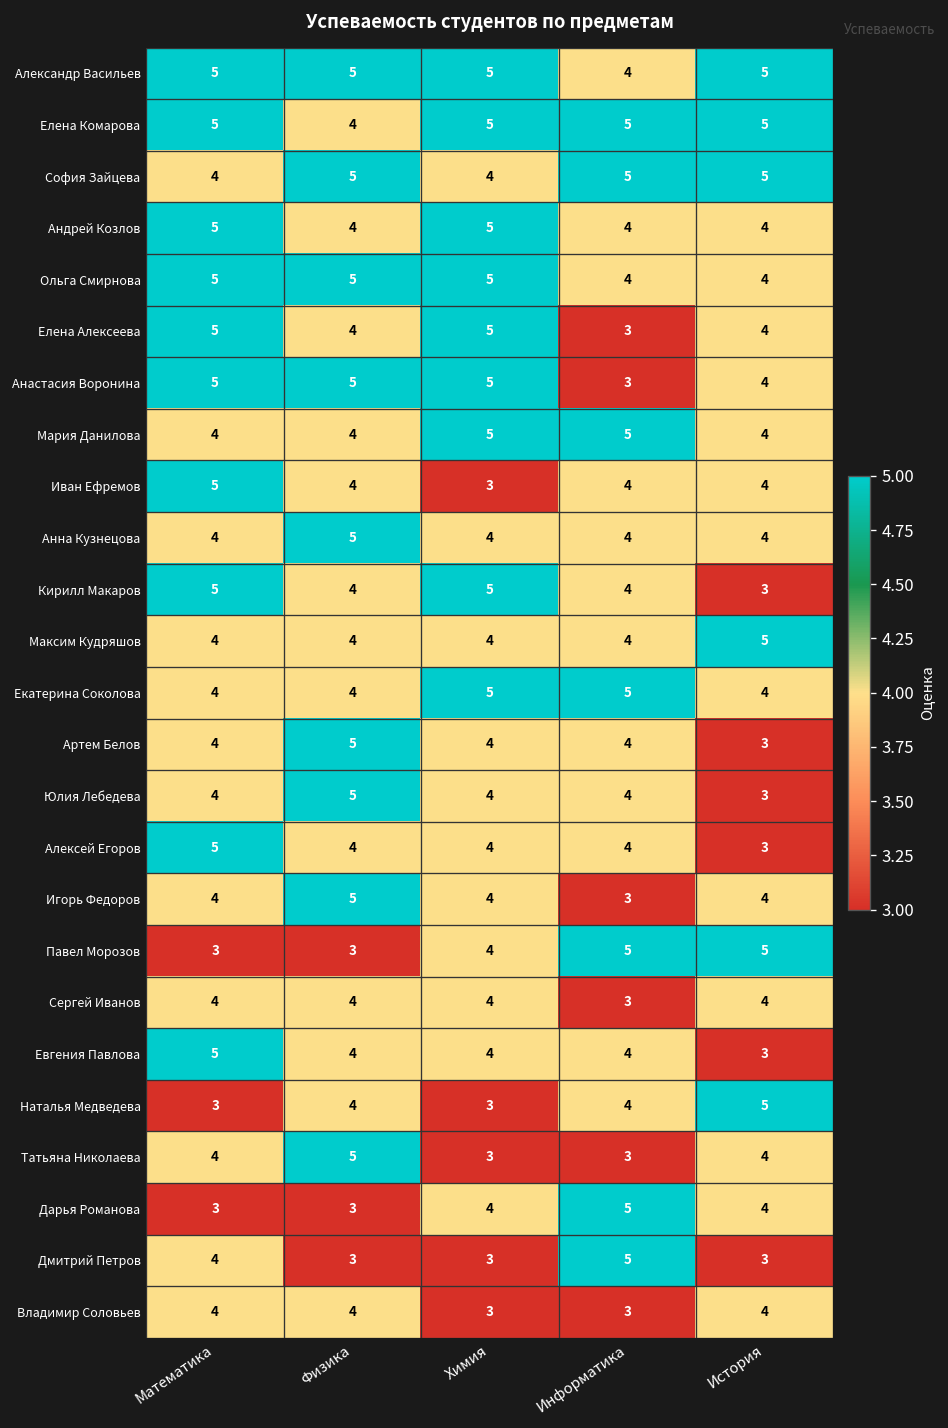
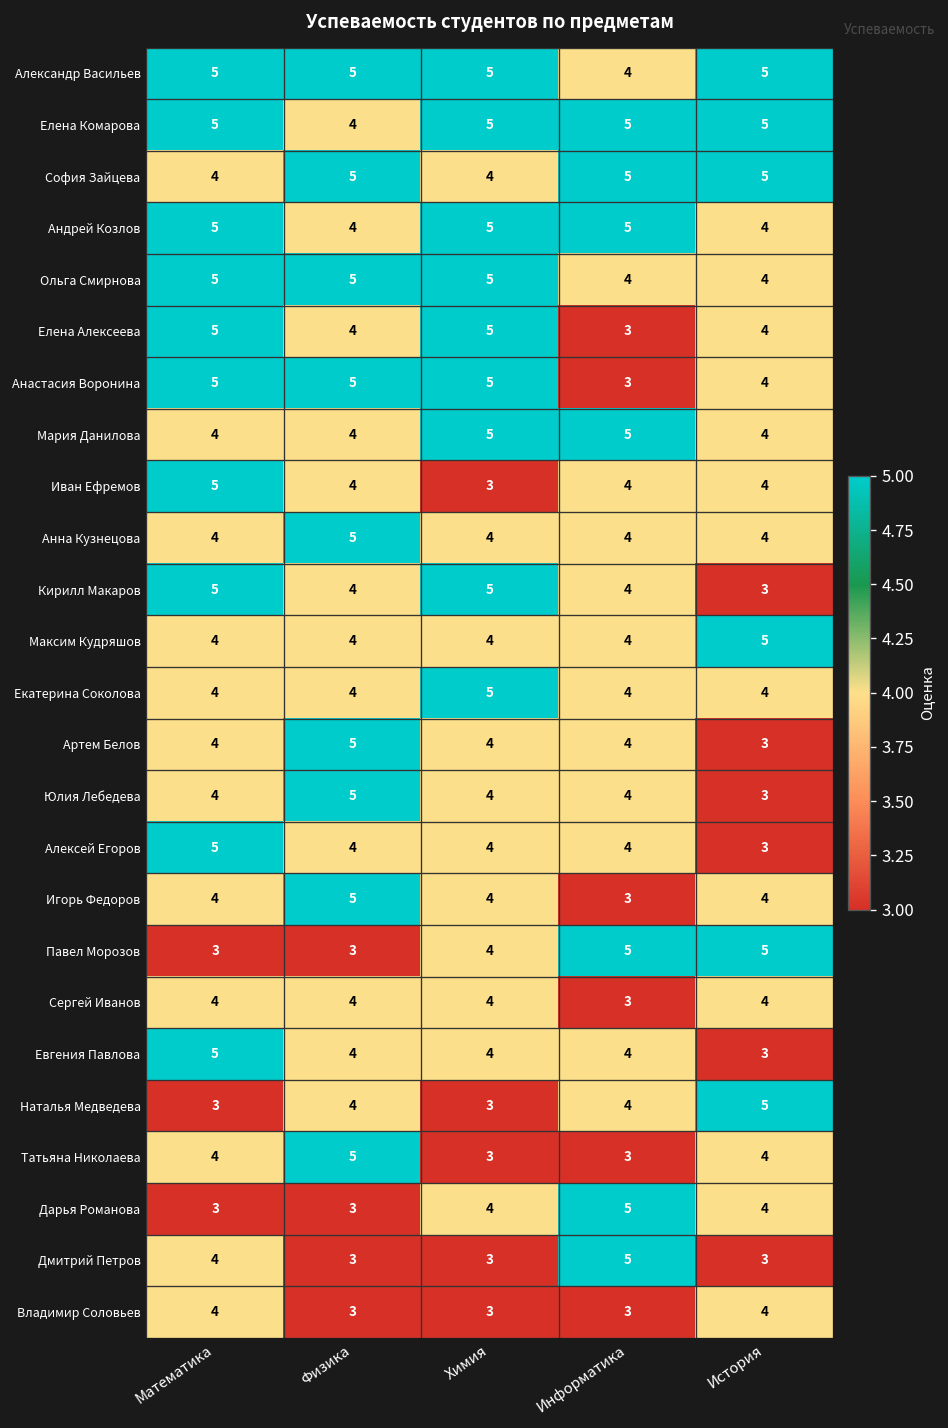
Андрей Козлов, Информатика: 4 -> 5
Екатерина Соколова, Информатика: 5 -> 4
Владимир Соловьев, Физика: 4 -> 3
